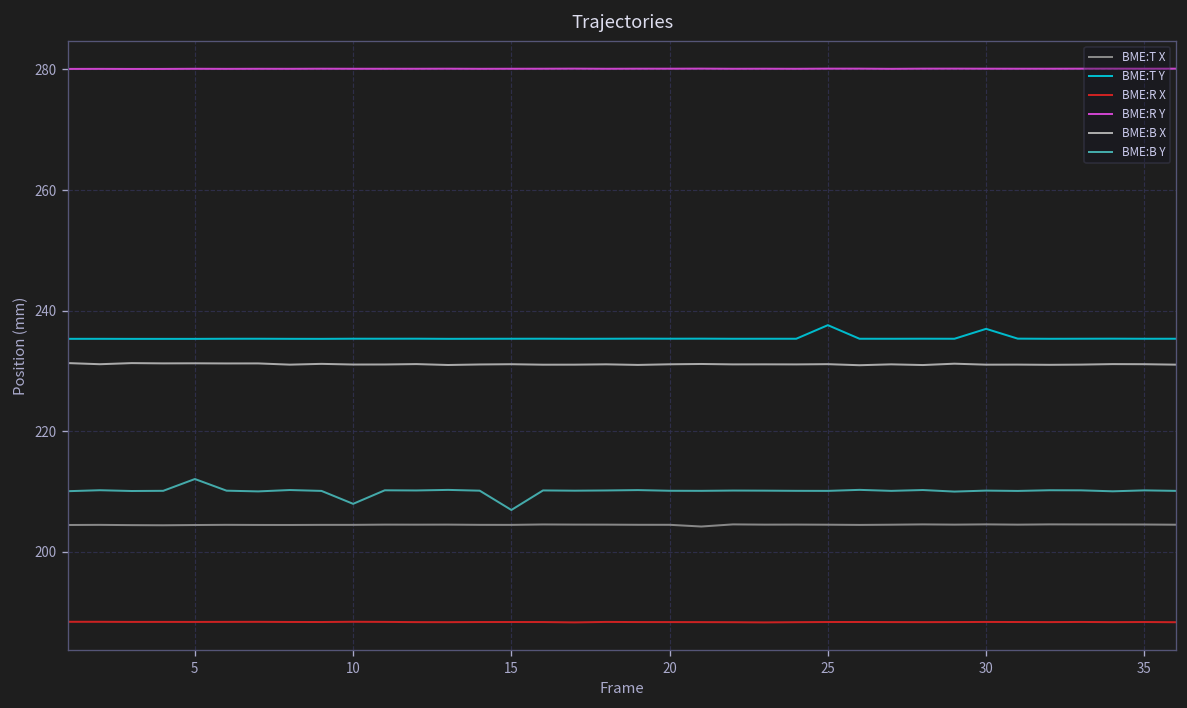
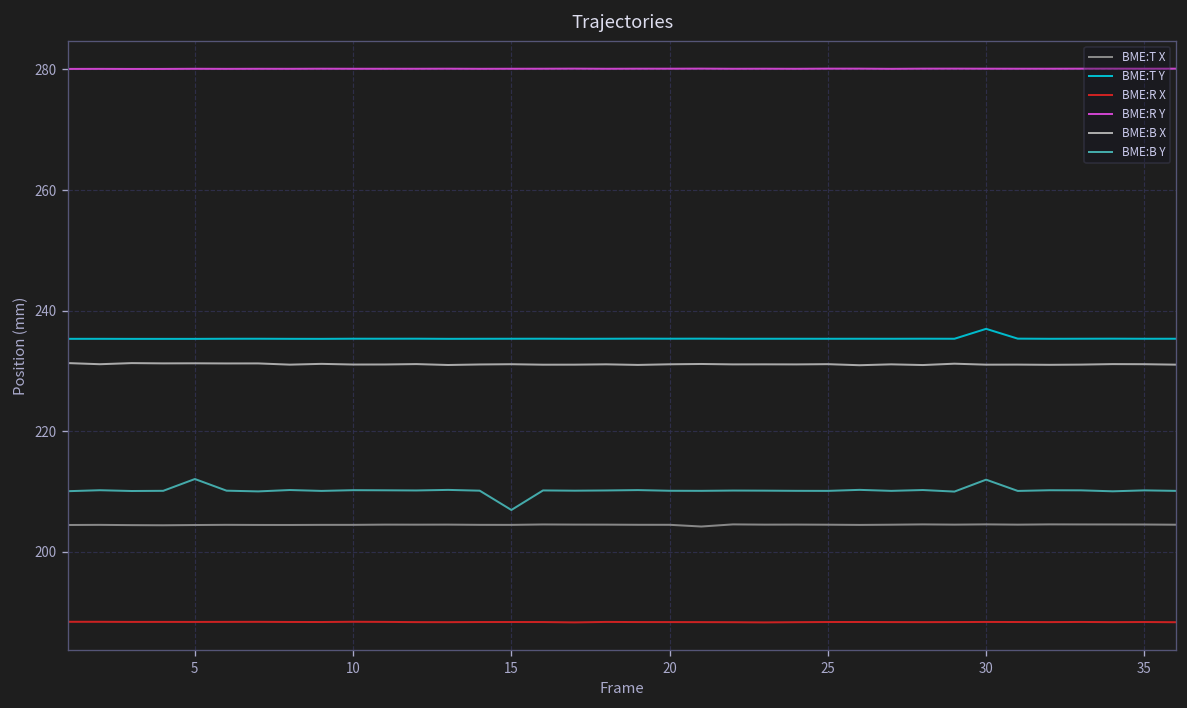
BME:B Y, 10: 208 -> 210
BME:T Y, 25: 238 -> 235
BME:B Y, 30: 210 -> 212
